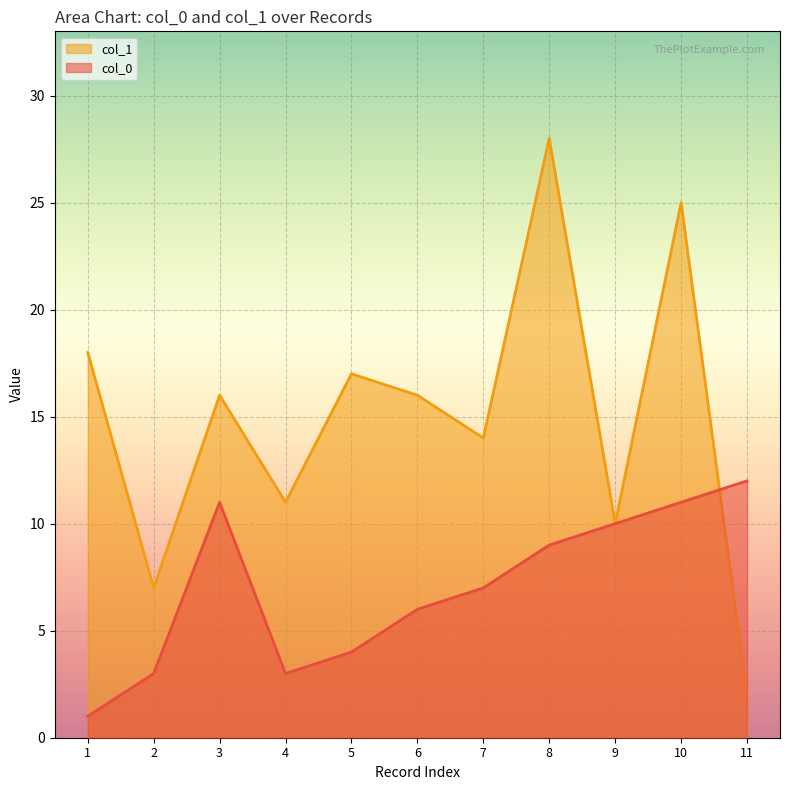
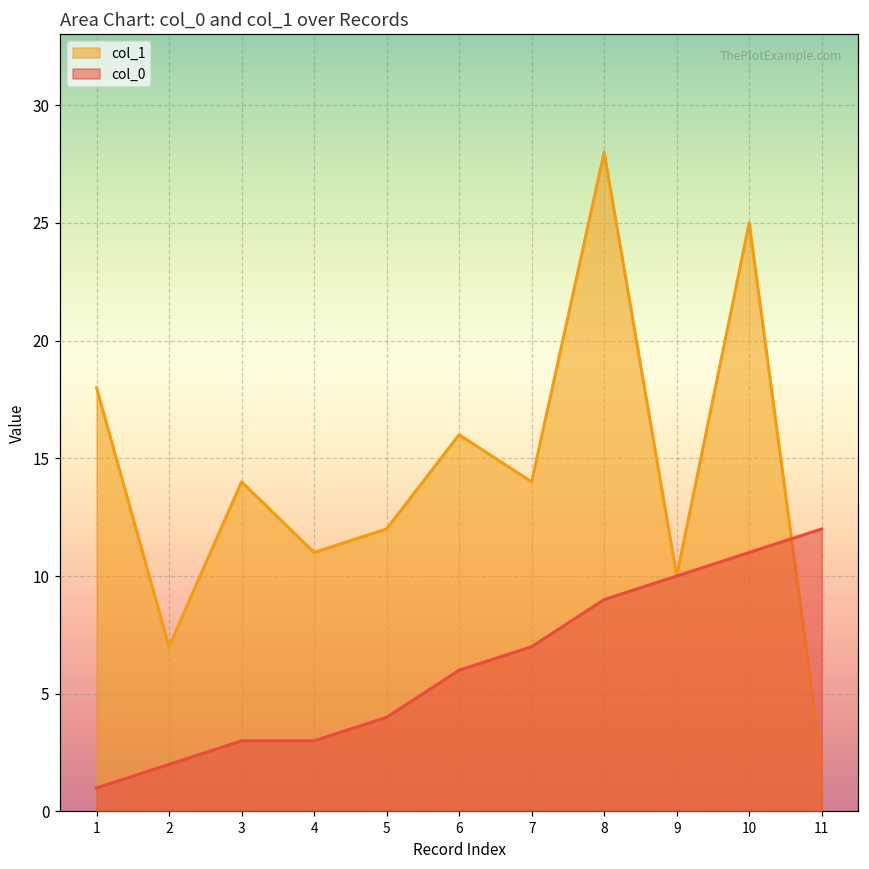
col_0, 2: 3 -> 2
col_1, 3: 16 -> 14
col_0, 3: 11 -> 3
col_1, 5: 17 -> 12
